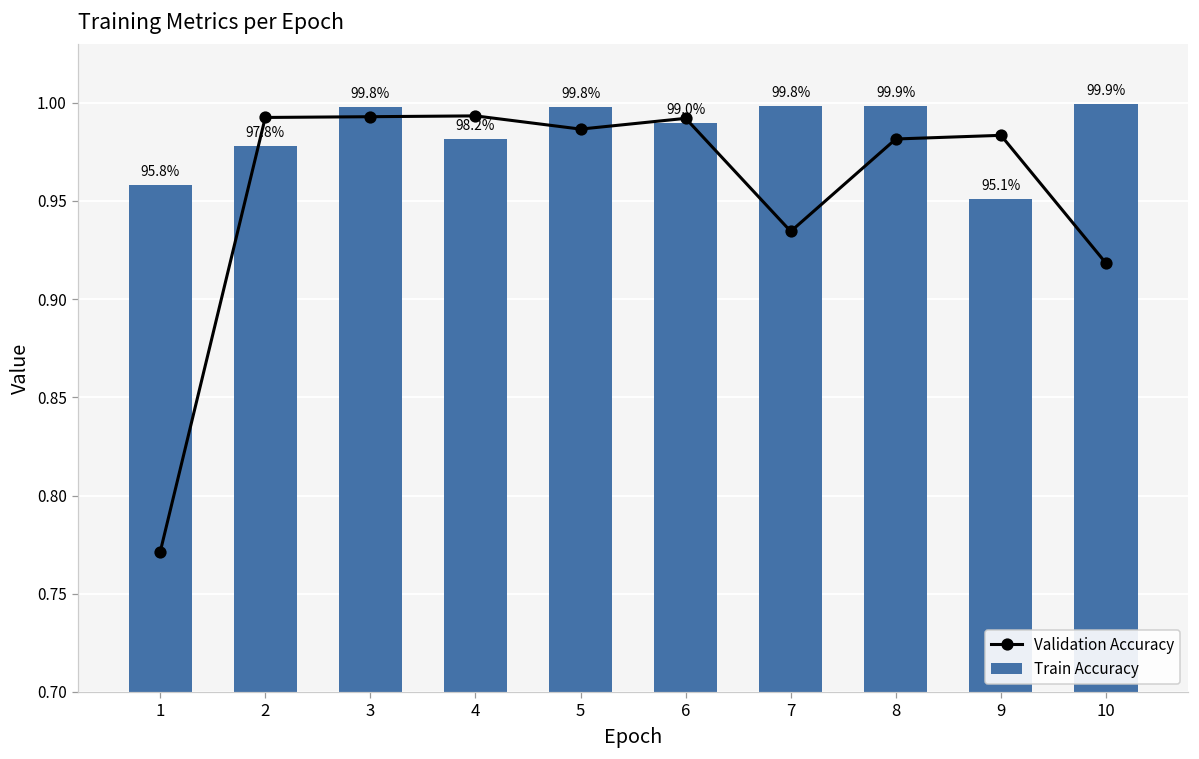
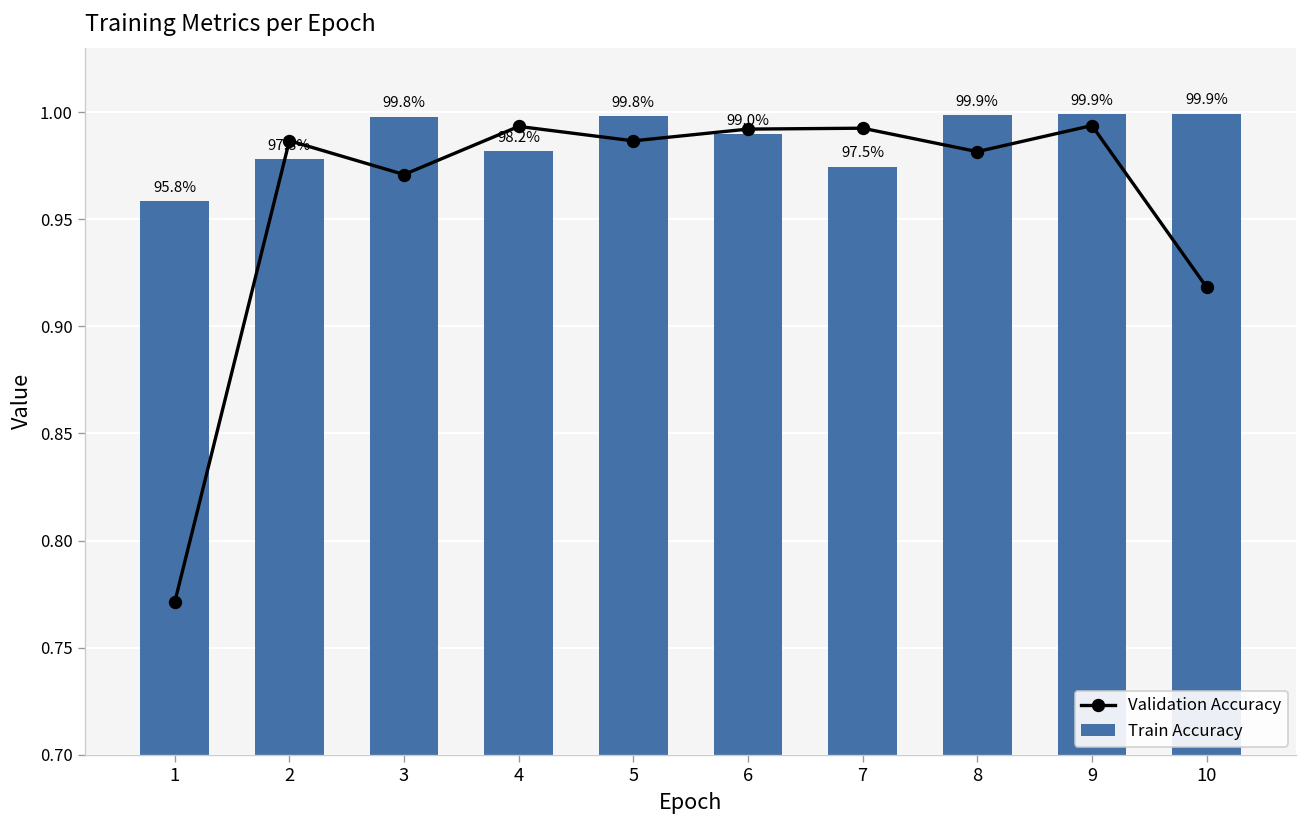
Validation Accuracy, 2: 0.993 -> 0.987
Validation Accuracy, 3: 0.993 -> 0.971
Validation Accuracy, 7: 0.935 -> 0.993
Train Accuracy, 7: 99.8% -> 97.5%
Validation Accuracy, 9: 0.983 -> 0.994
Train Accuracy, 9: 95.1% -> 99.9%
